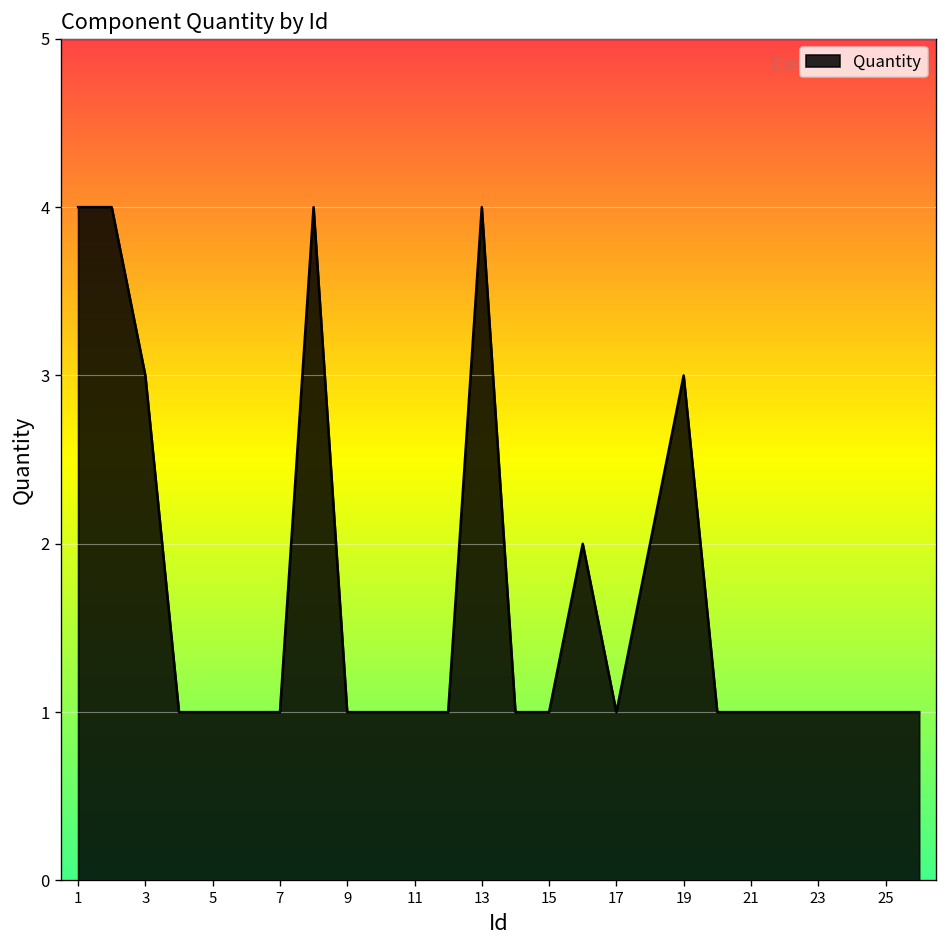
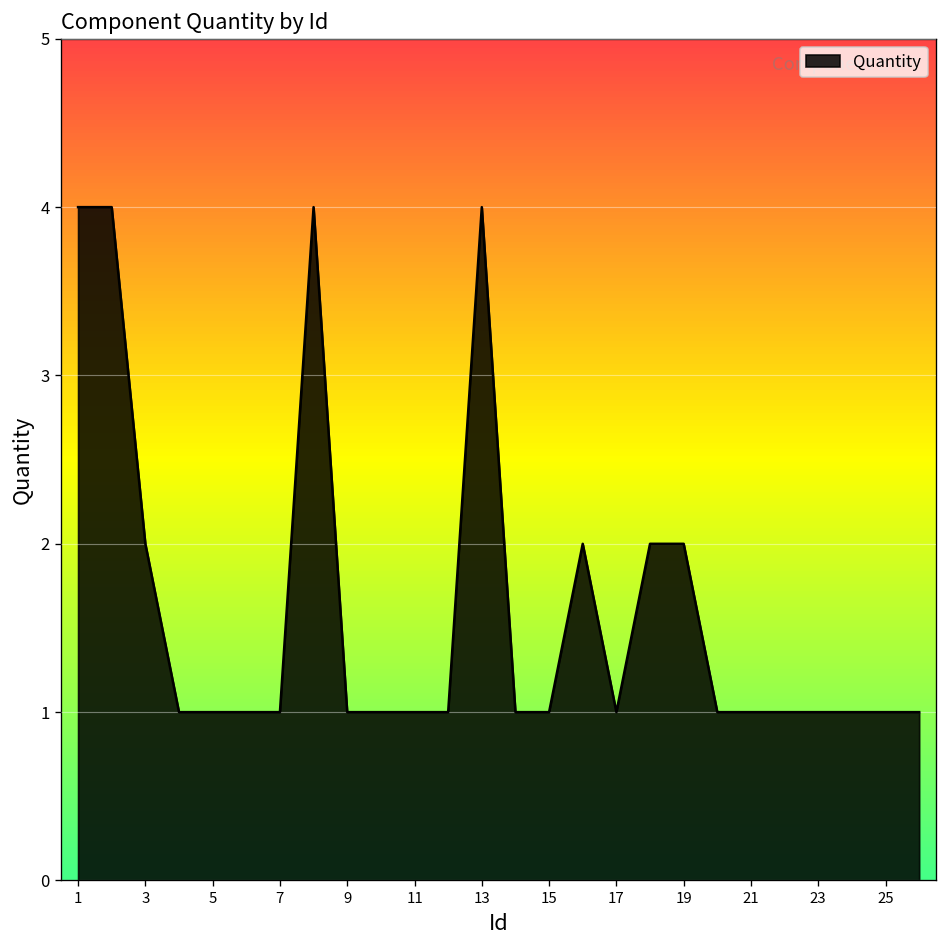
3: 3 -> 2
19: 3 -> 2
